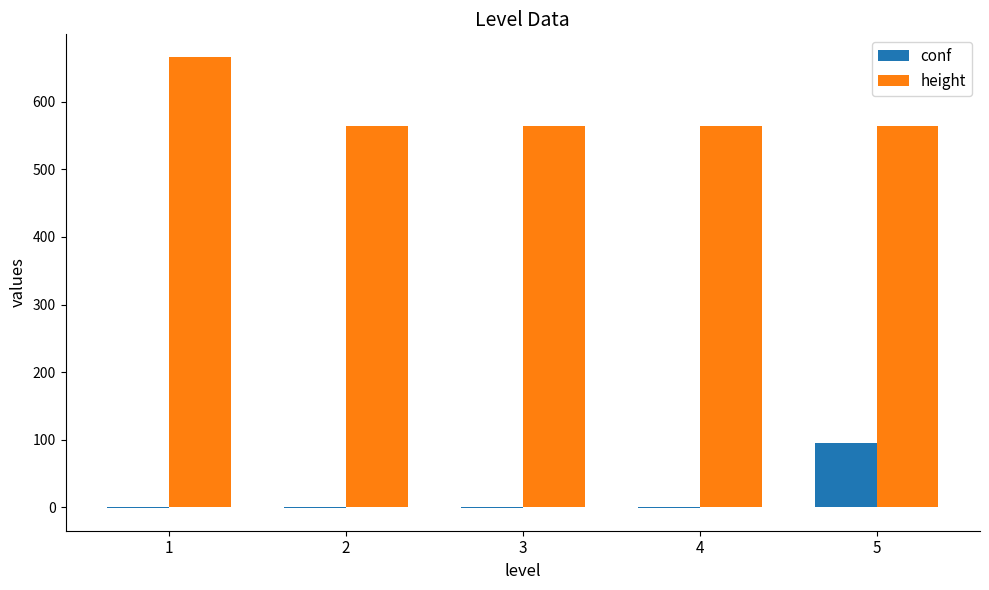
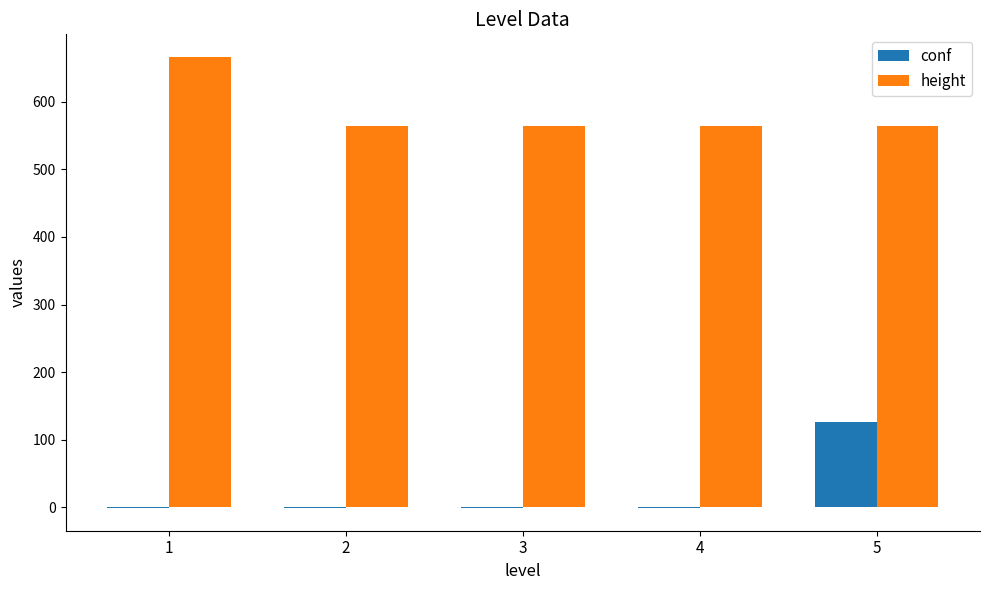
conf, 5: 100 -> 130
